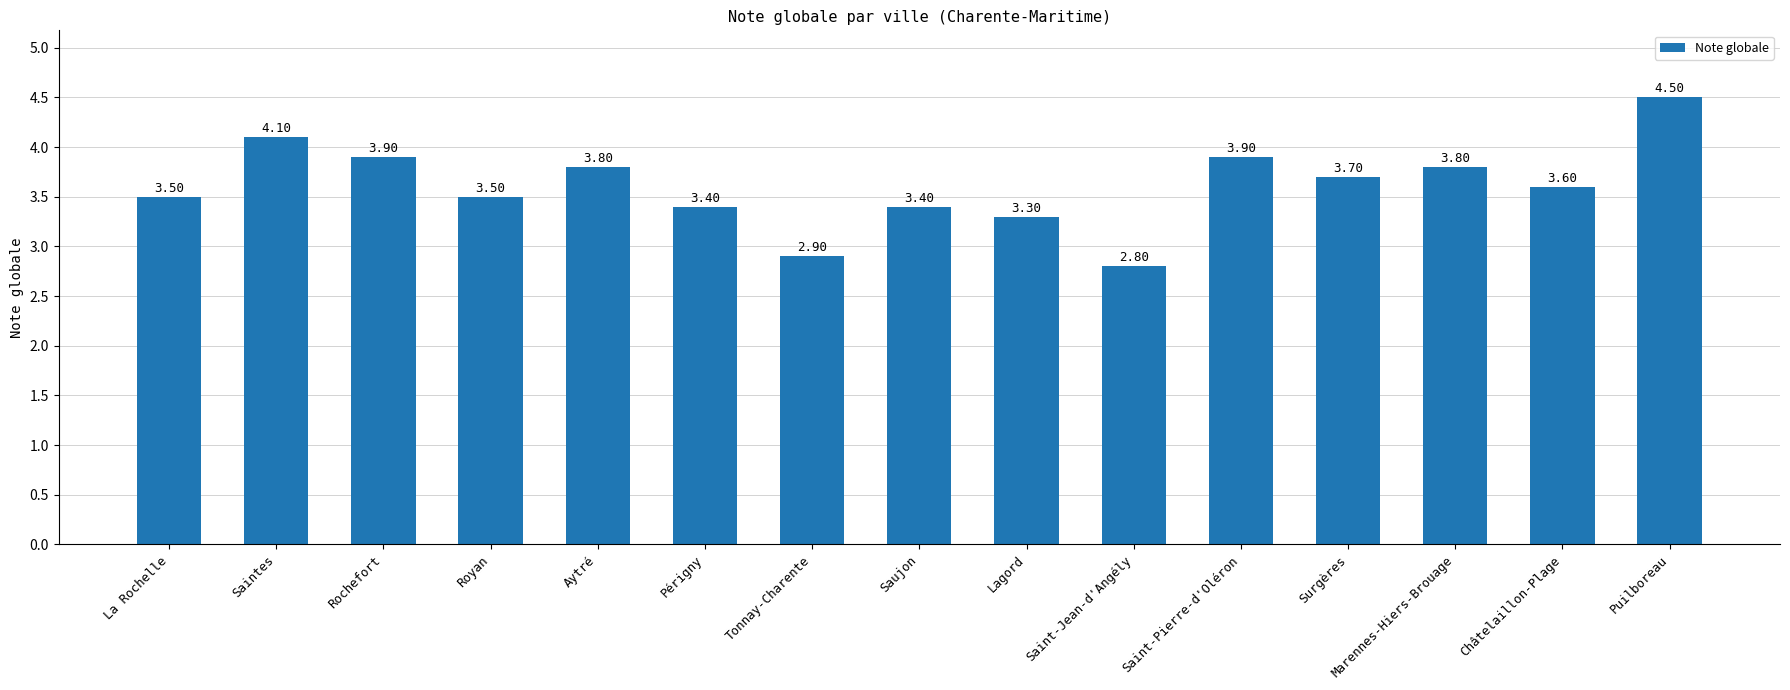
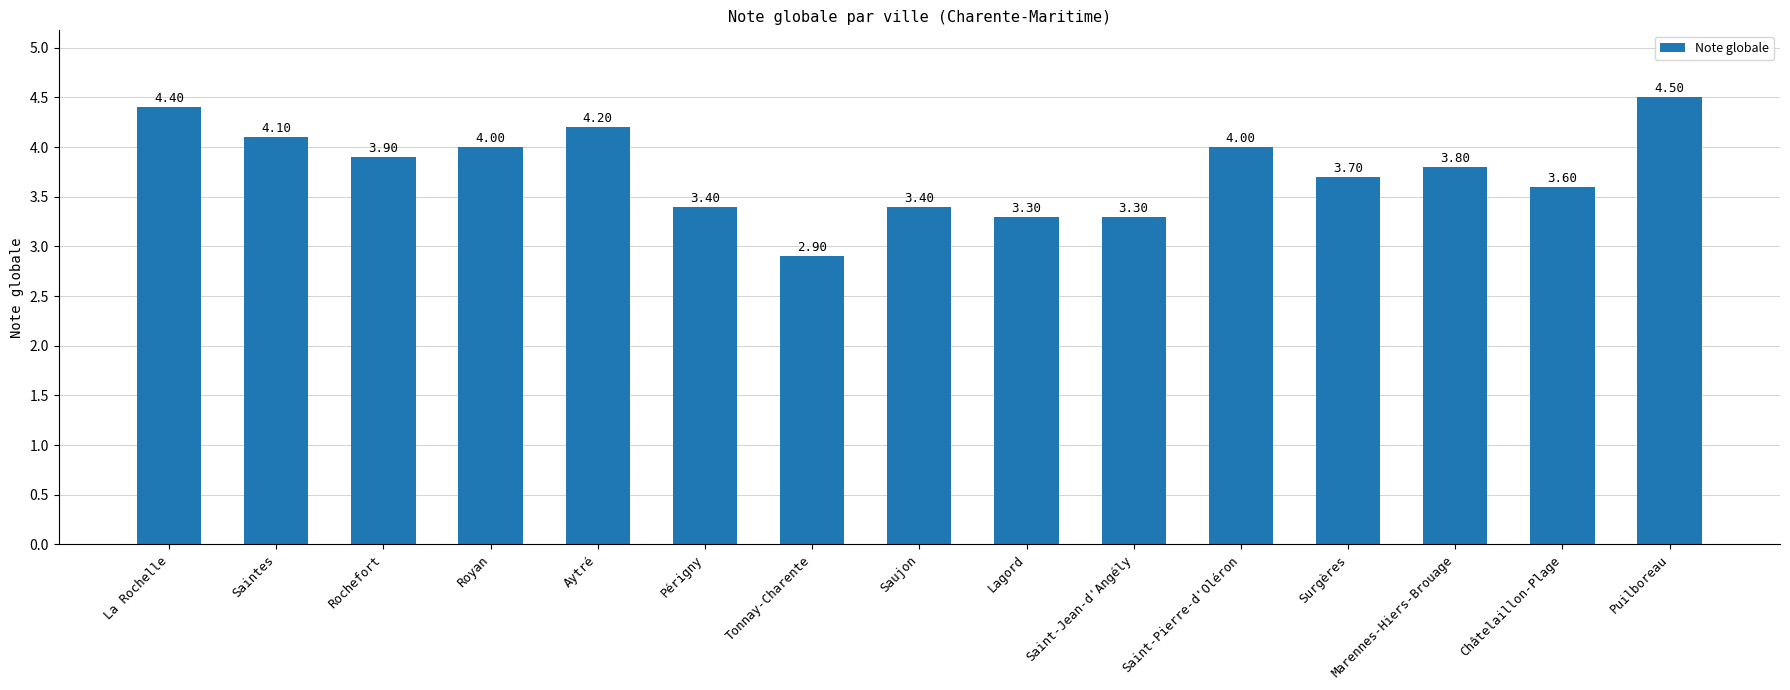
La Rochelle: 3.50 -> 4.40
Royan: 3.50 -> 4.00
Aytré: 3.80 -> 4.20
Saint-Jean-d'Angély: 2.80 -> 3.30
Saint-Pierre-d'Oléron: 3.90 -> 4.00
